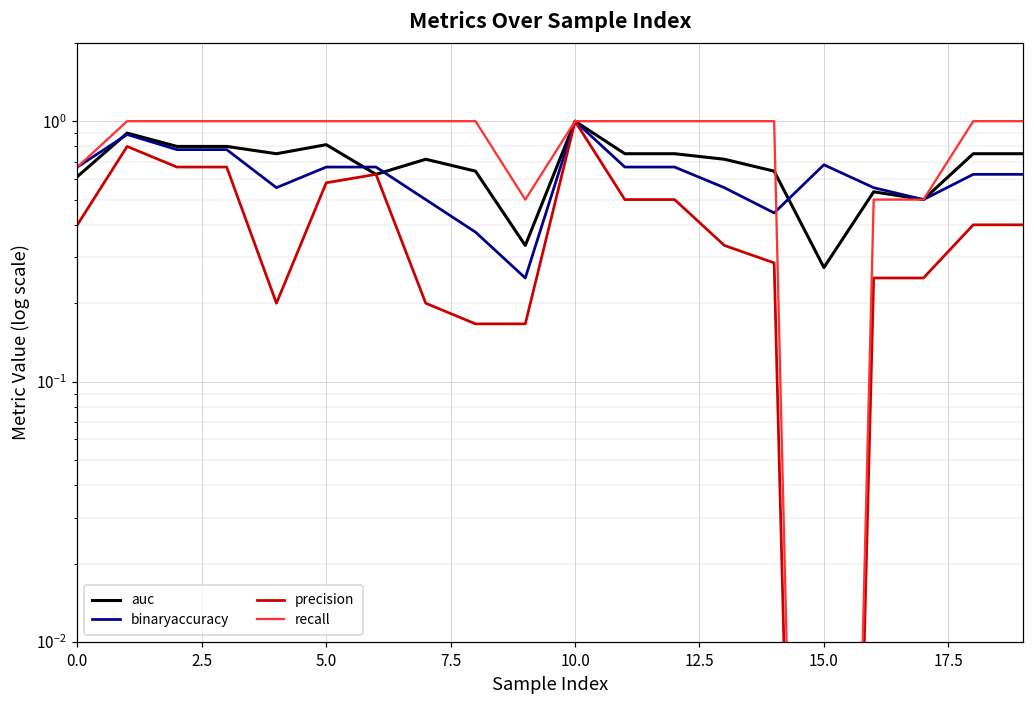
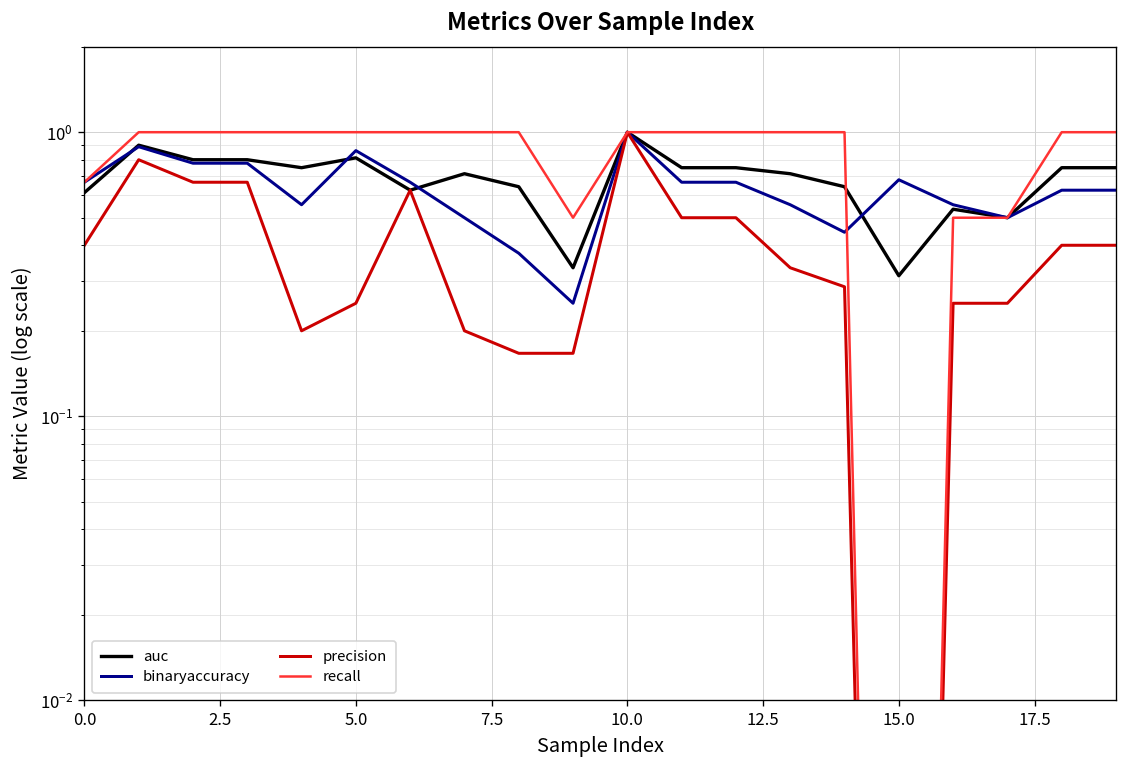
binaryaccuracy, 5.0: 0.67 -> 0.86
precision, 5.0: 0.58 -> 0.25
auc, 15.0: 0.27 -> 0.31
